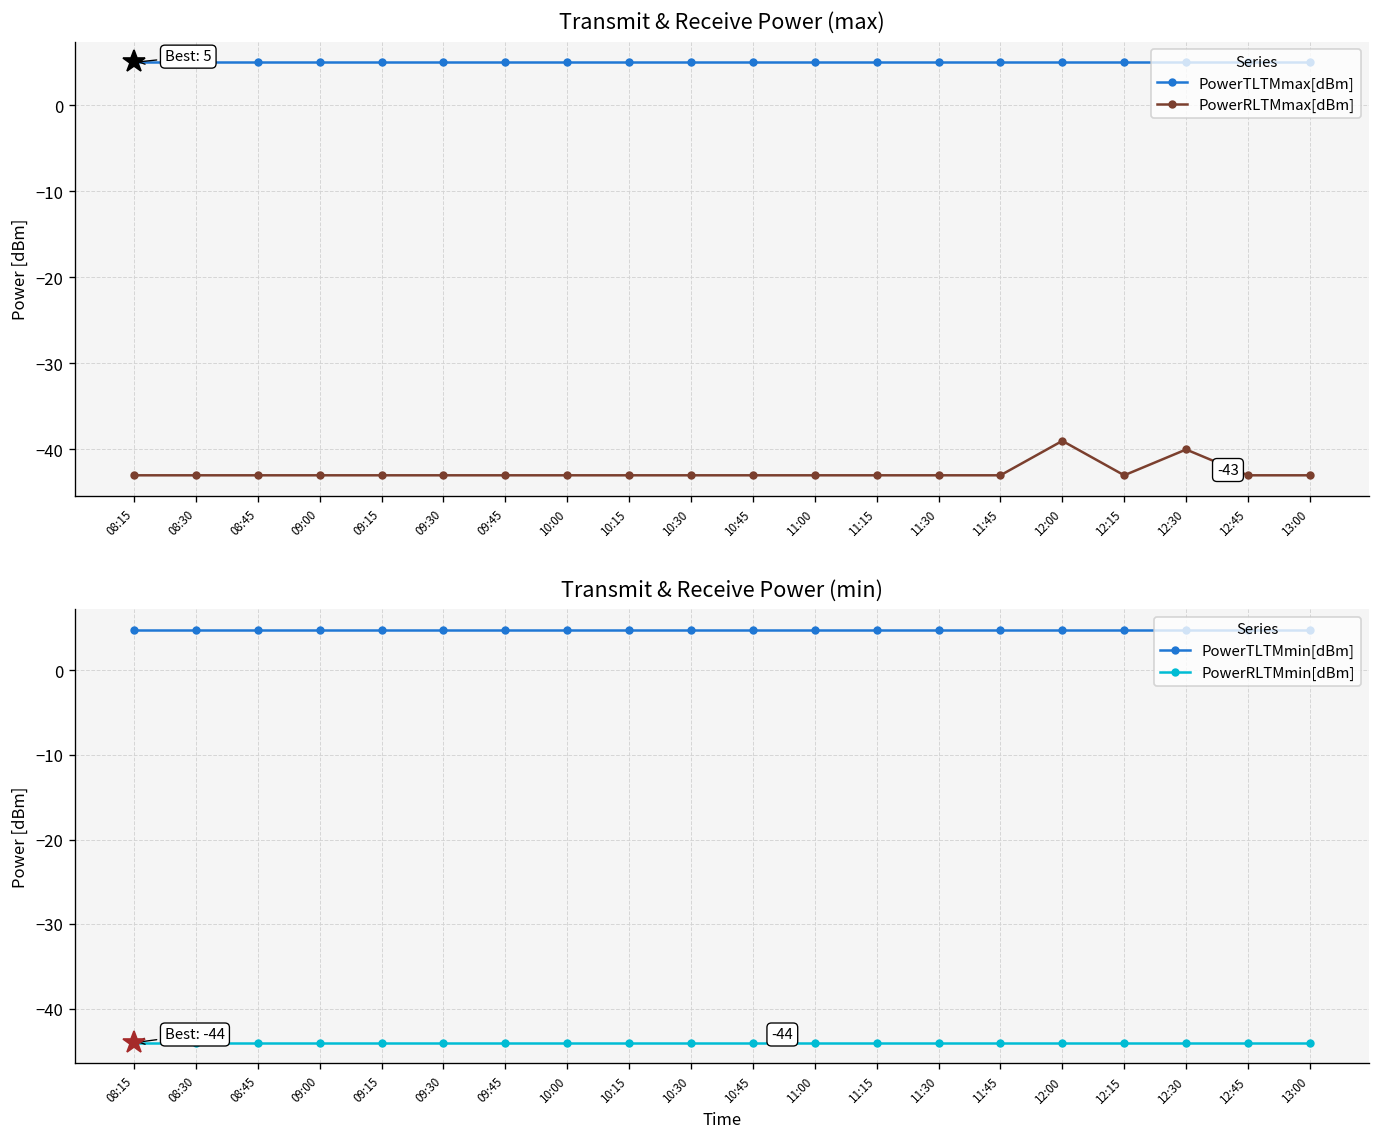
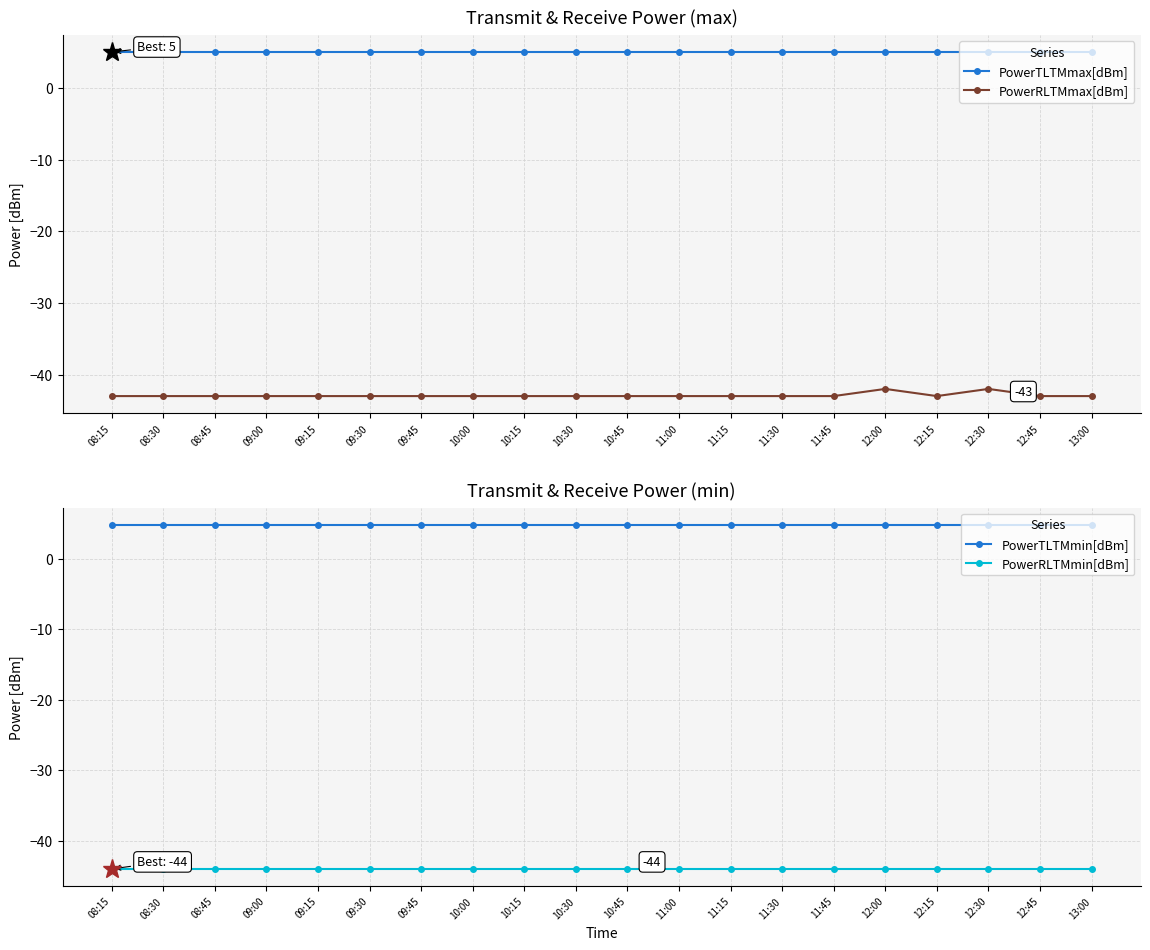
Transmit & Receive Power (max), PowerRLTMmax[dBm], 12:00: -39 -> -42
Transmit & Receive Power (max), PowerRLTMmax[dBm], 12:30: -40 -> -42
